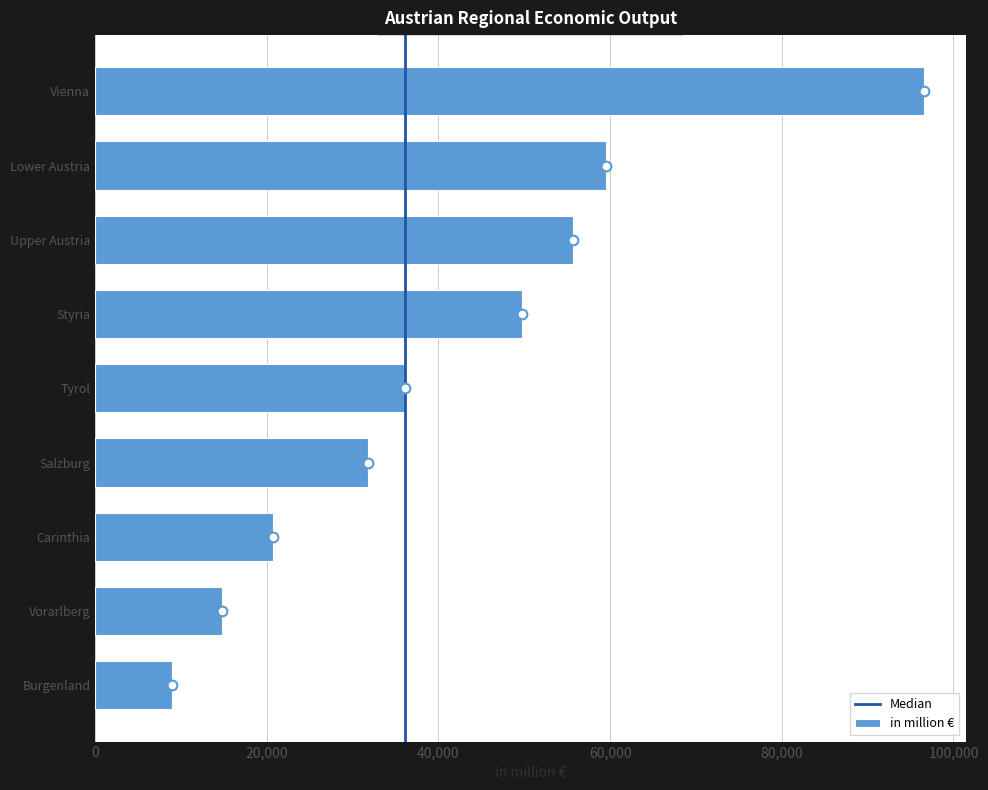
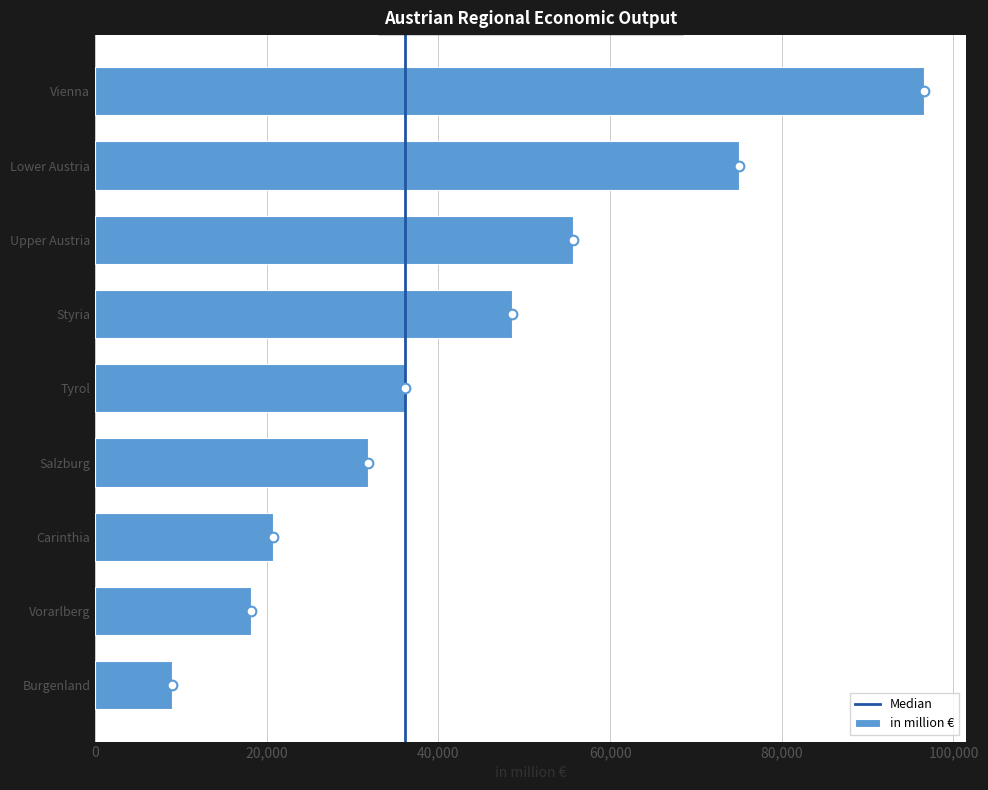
in million €, Lower Austria: 60,000 -> 75,000
in million €, Styria: 50,000 -> 49,000
in million €, Vorarlberg: 15,000 -> 18,000
